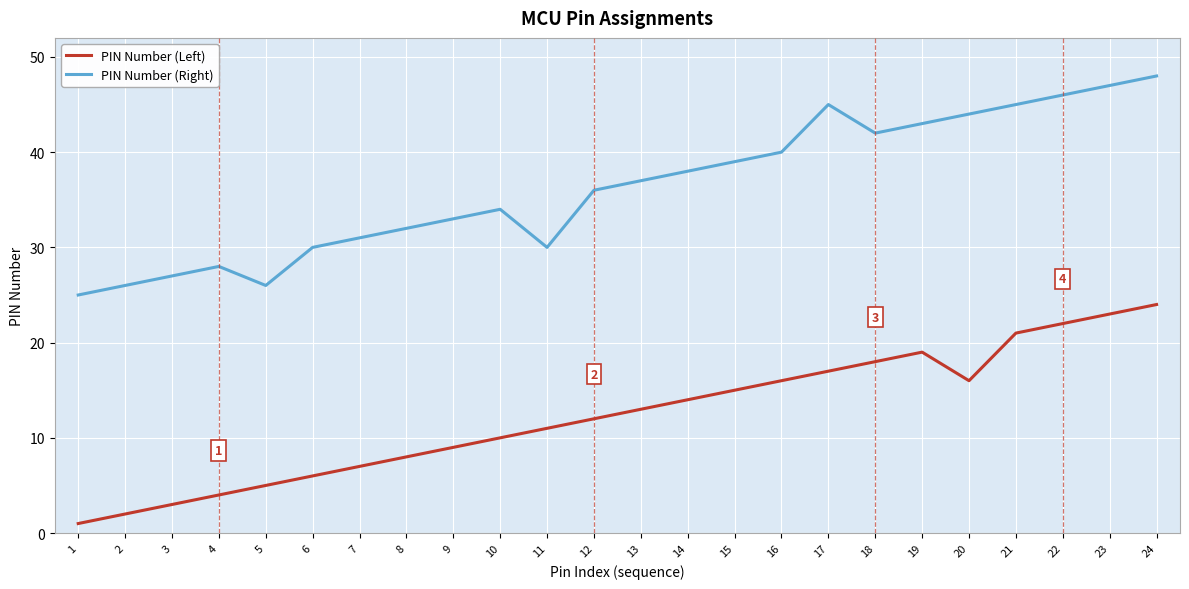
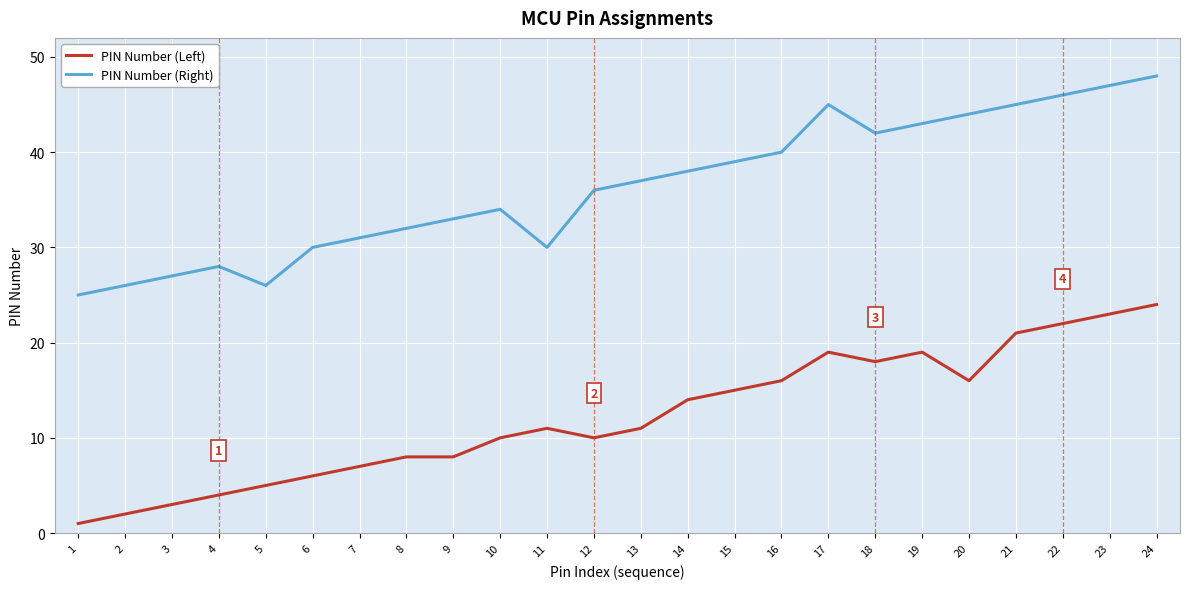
PIN Number (Left), 9: 9 -> 8
PIN Number (Left), 12: 12 -> 10
PIN Number (Left), 13: 13 -> 11
PIN Number (Left), 17: 17 -> 19
